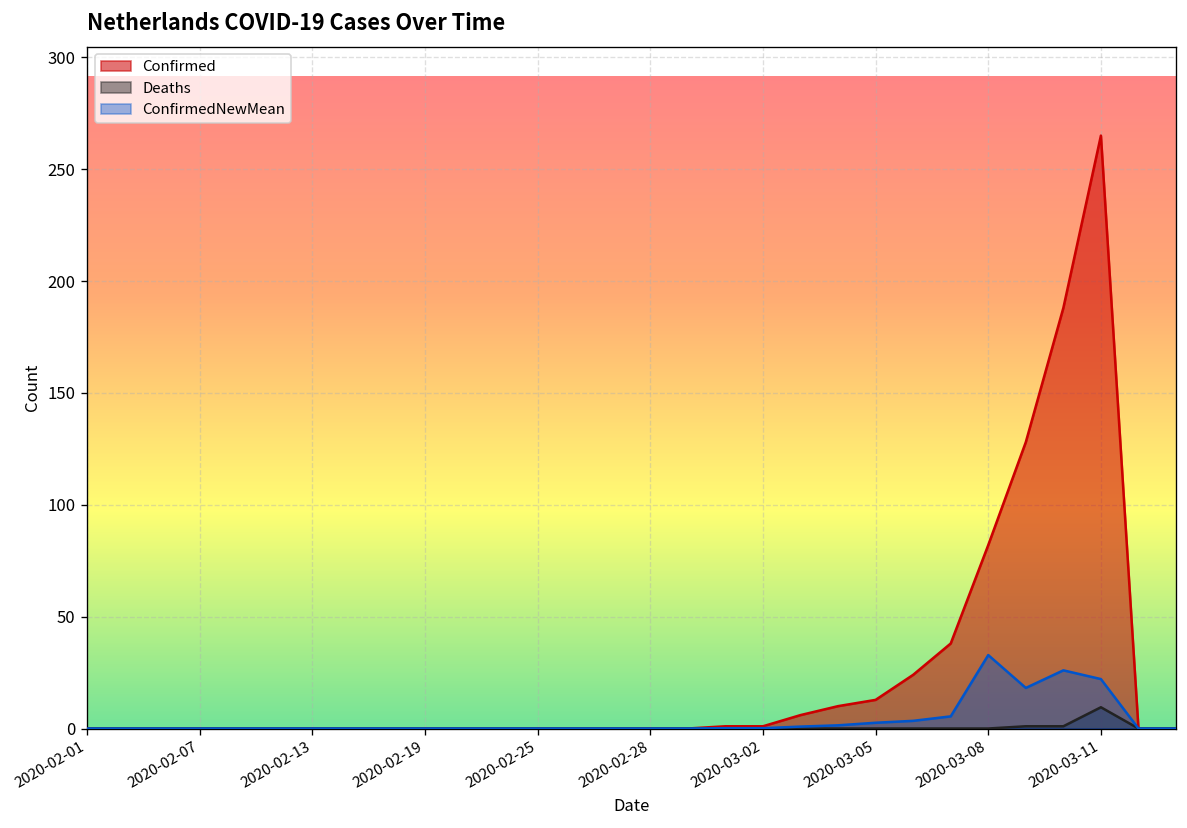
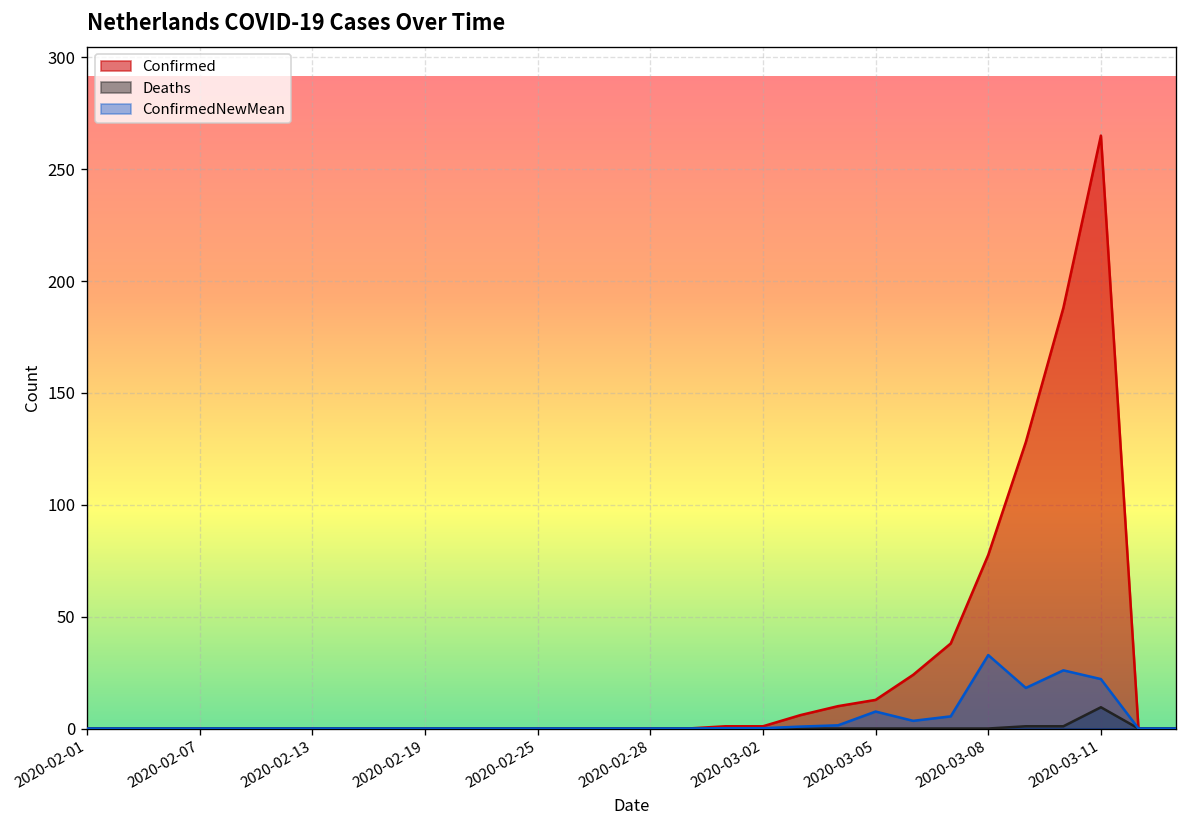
ConfirmedNewMean, 2020-03-05: 3 -> 8
Confirmed, 2020-03-08: 82 -> 78
